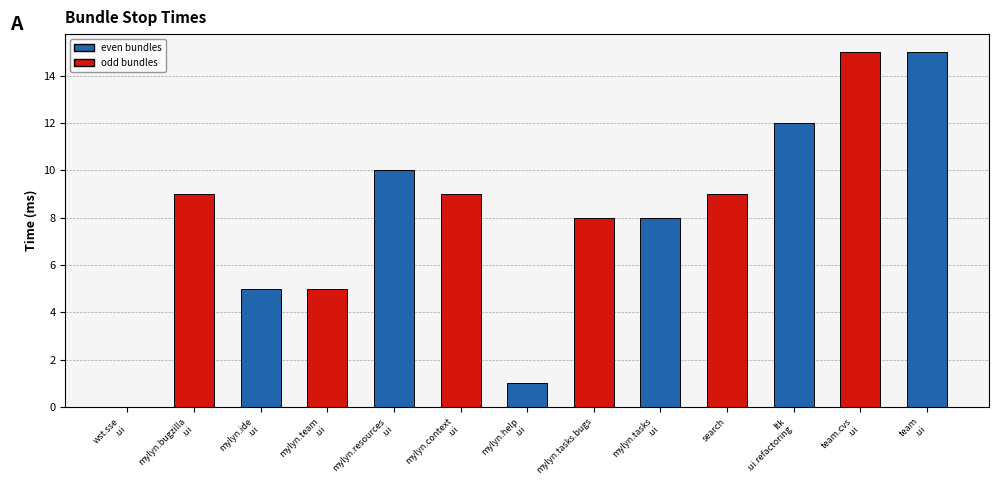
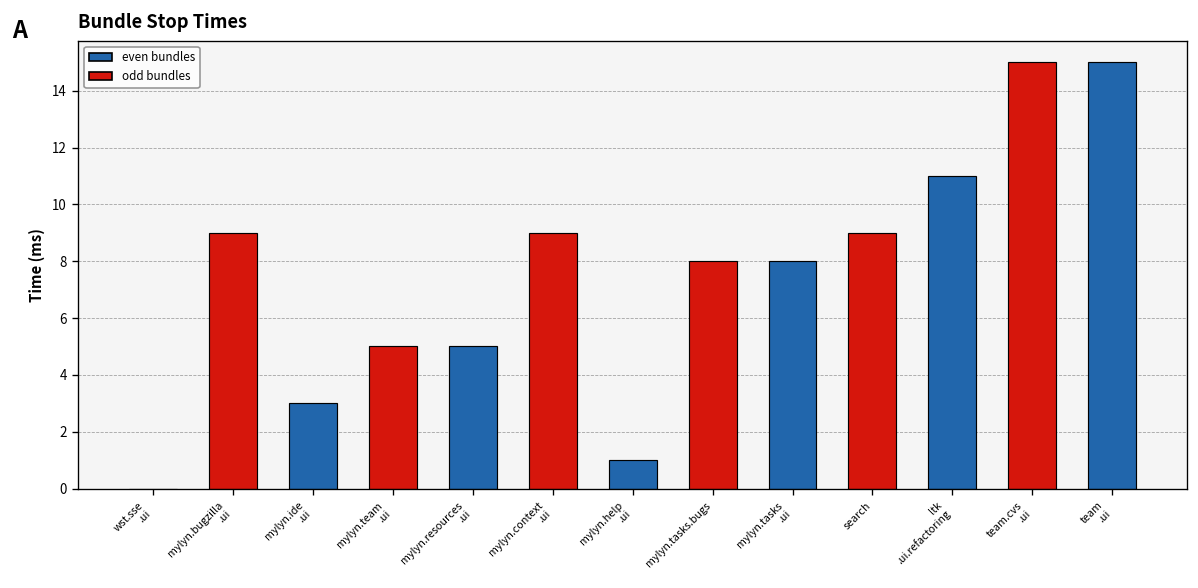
mylyn.ide .ui: 5.0 -> 3.0
mylyn.resources .ui: 10.0 -> 5.0
ltk .ui.refactoring: 12.0 -> 11.0
